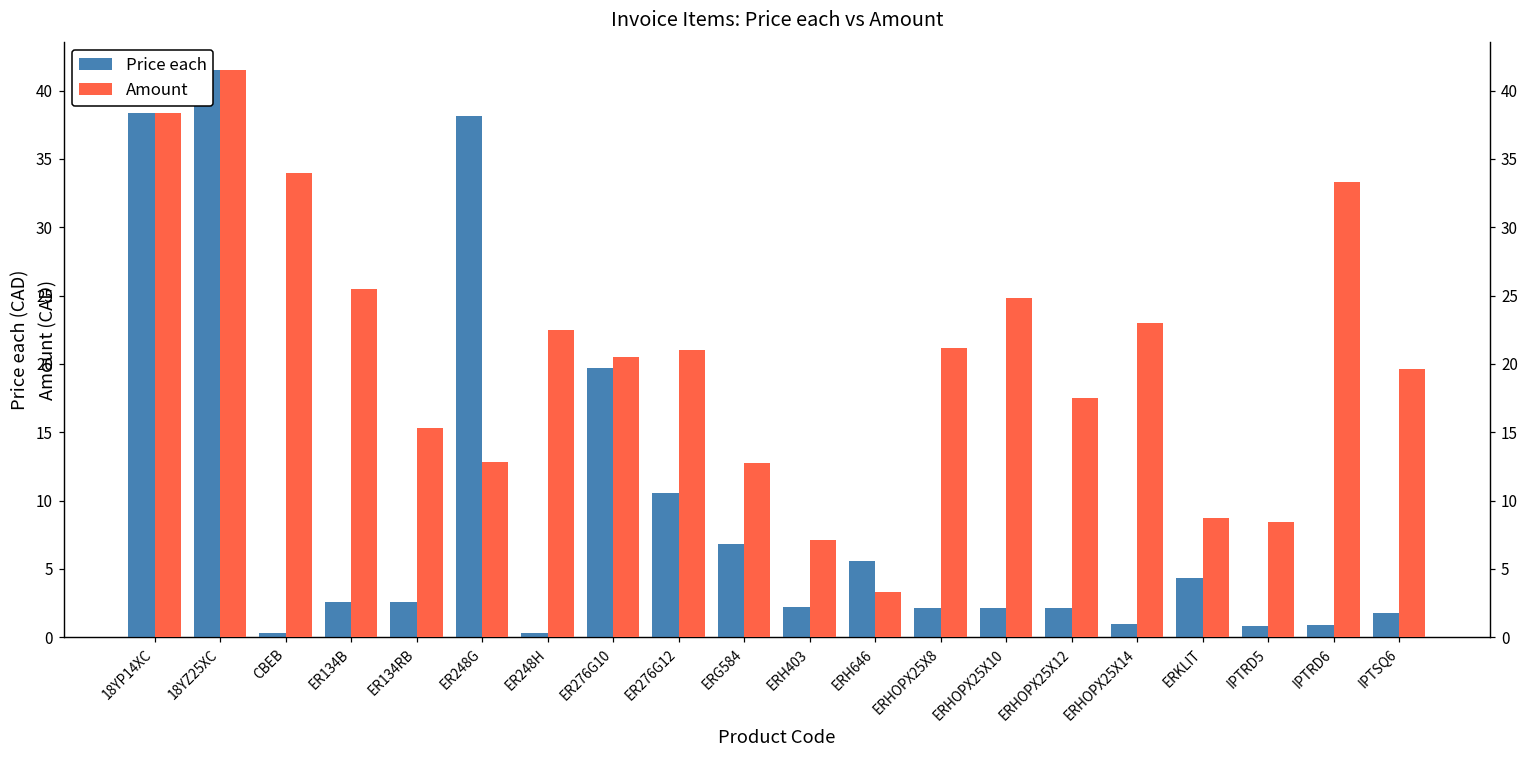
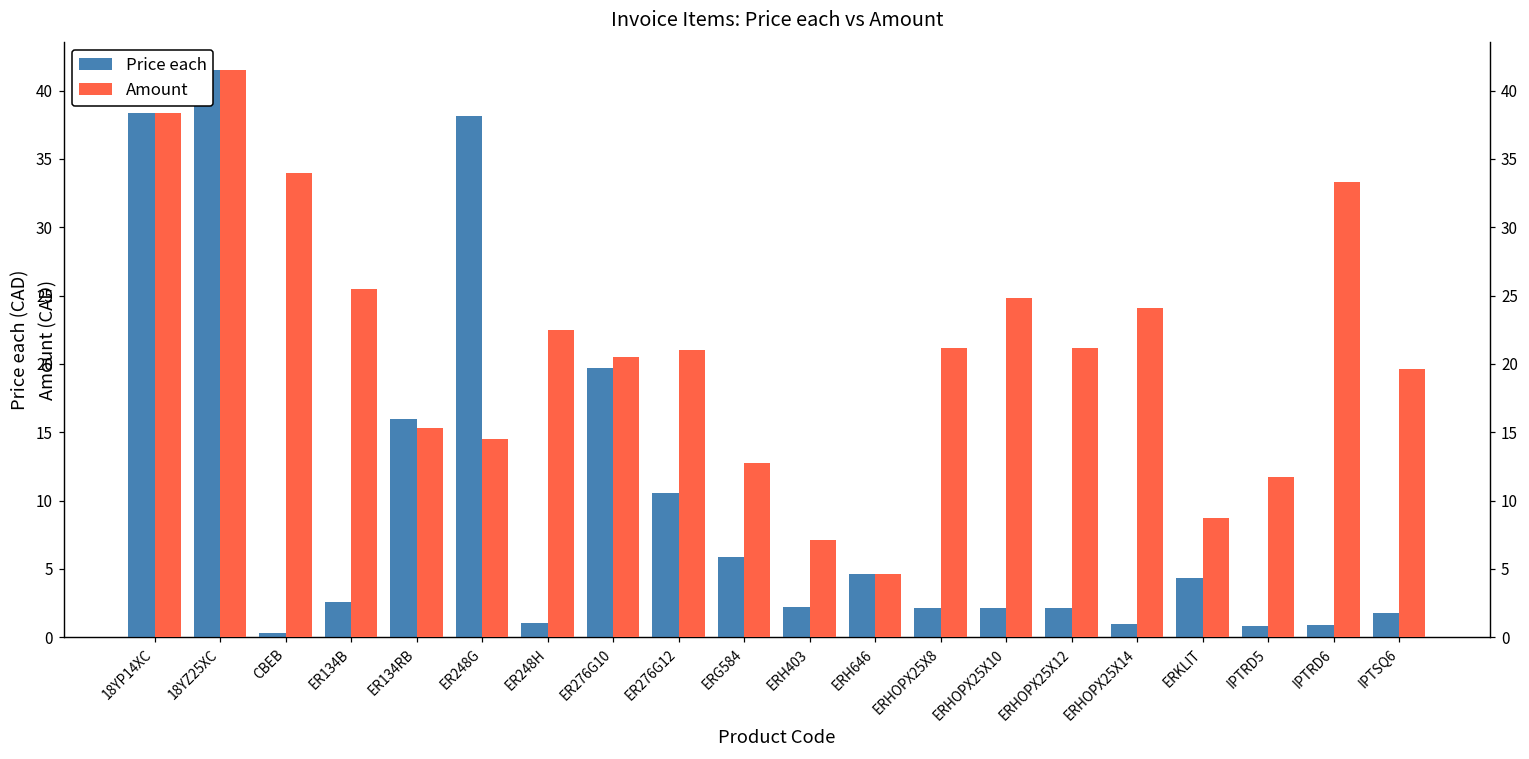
Price each, ER134RB: 2.6 -> 16.0
Price each, ER248H: 0.3 -> 1.1
Price each, ERG584: 6.8 -> 5.8
Price each, ERH646: 5.6 -> 4.6
Amount, ER248G: 12.8 -> 14.5
Amount, ERH646: 3.3 -> 4.6
Amount, ERHOPX25X12: 17.5 -> 21.2
Amount, ERHOPX25X14: 23.0 -> 24.1
Amount, IPTRD5: 8.4 -> 11.7
